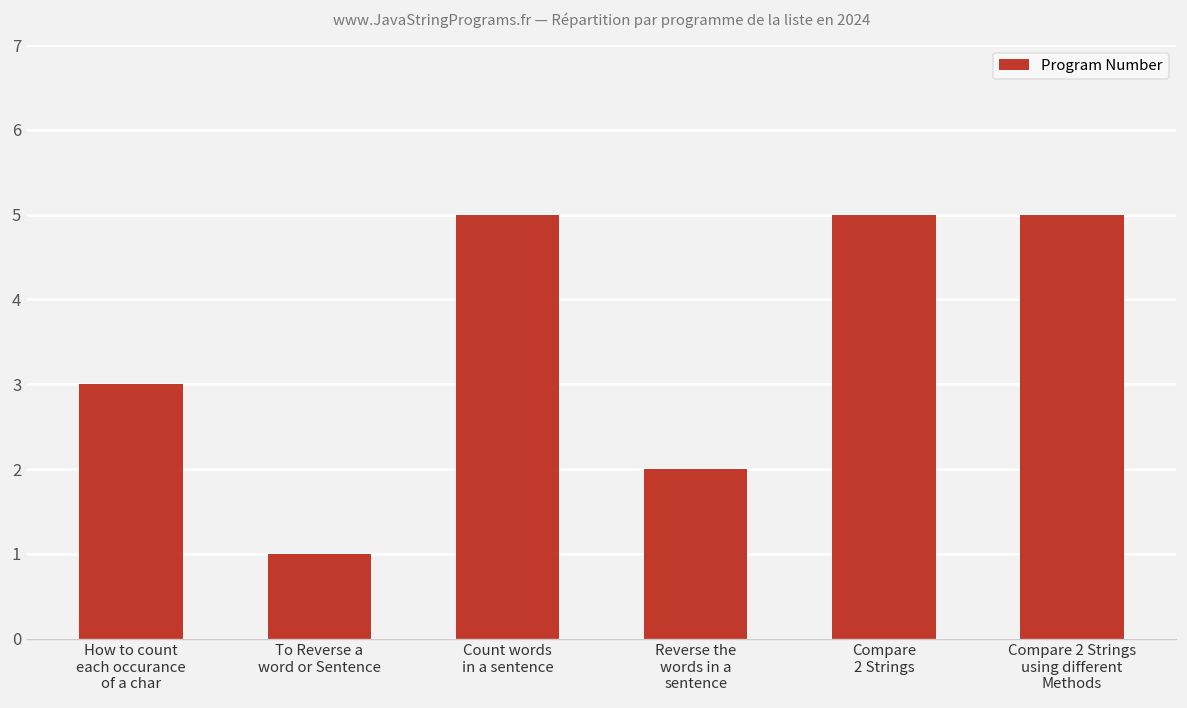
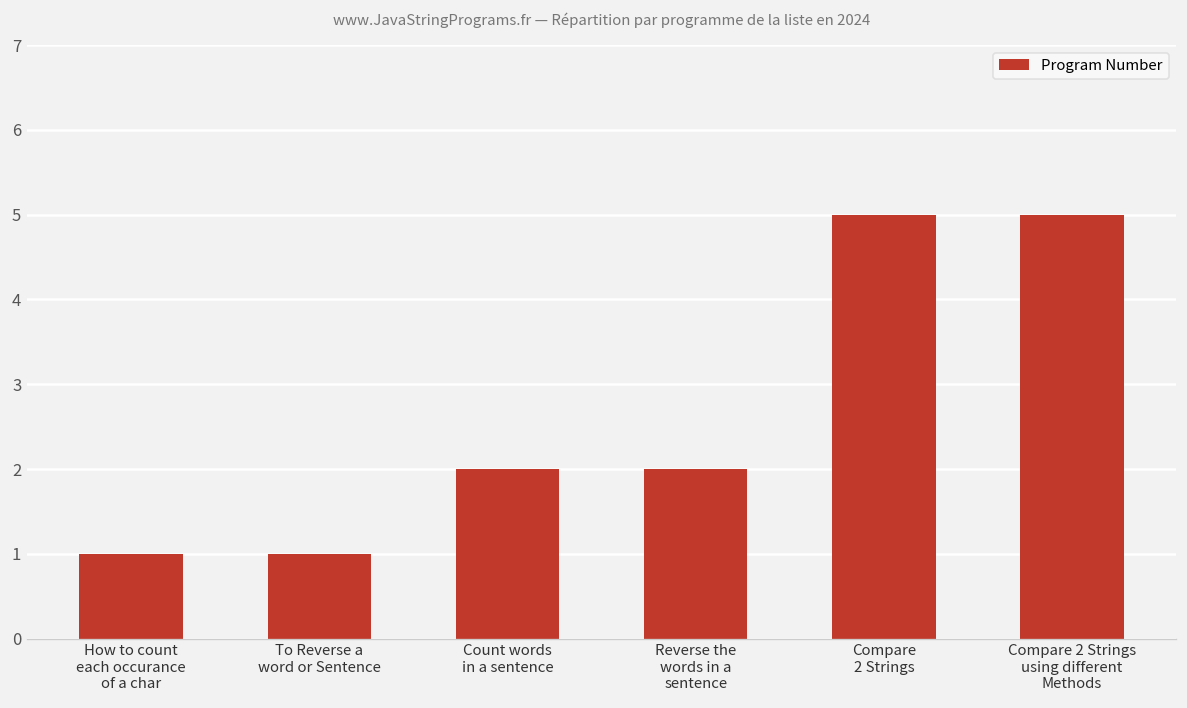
How to count each occurance of a char: 3 -> 1
Count words in a sentence: 5 -> 2
